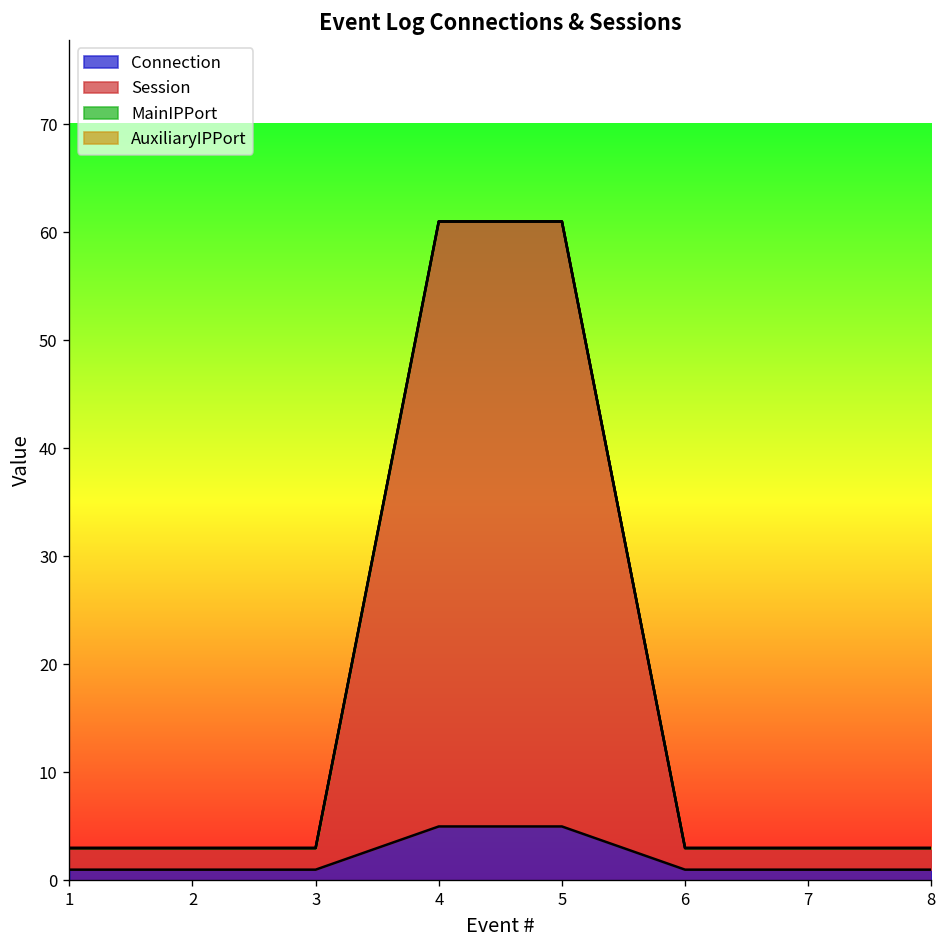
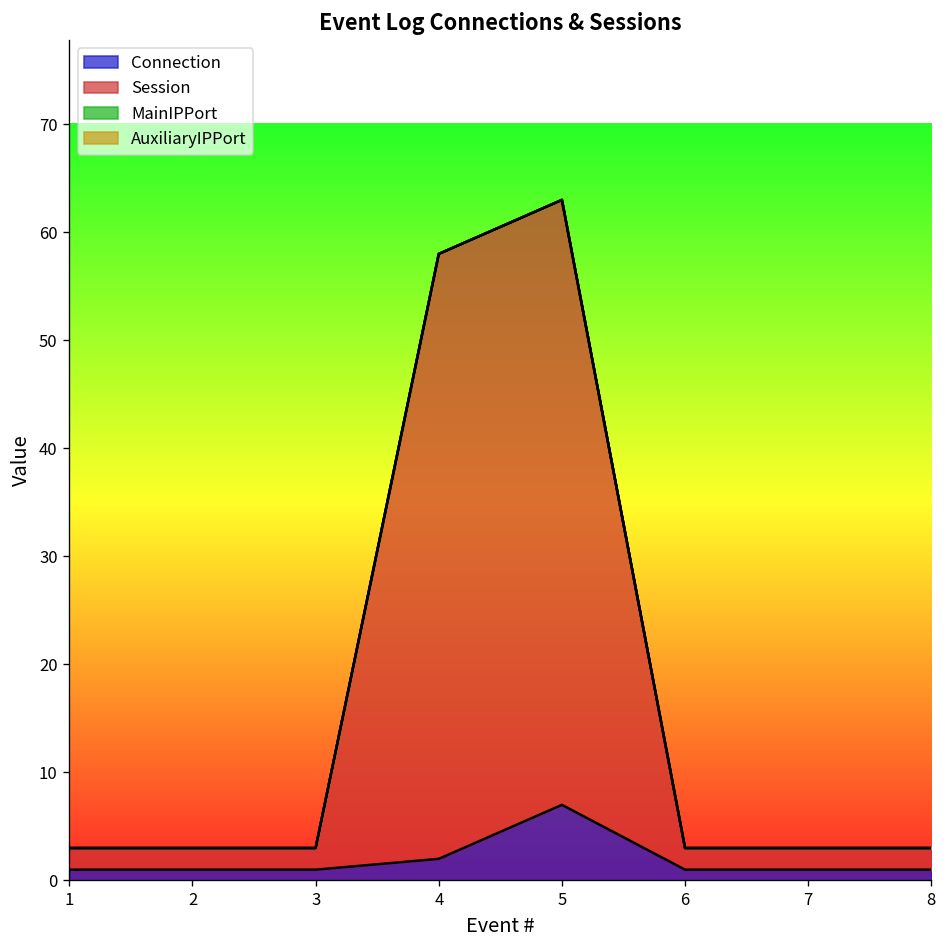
Connection, 4: 5 -> 2
Connection, 5: 5 -> 7
